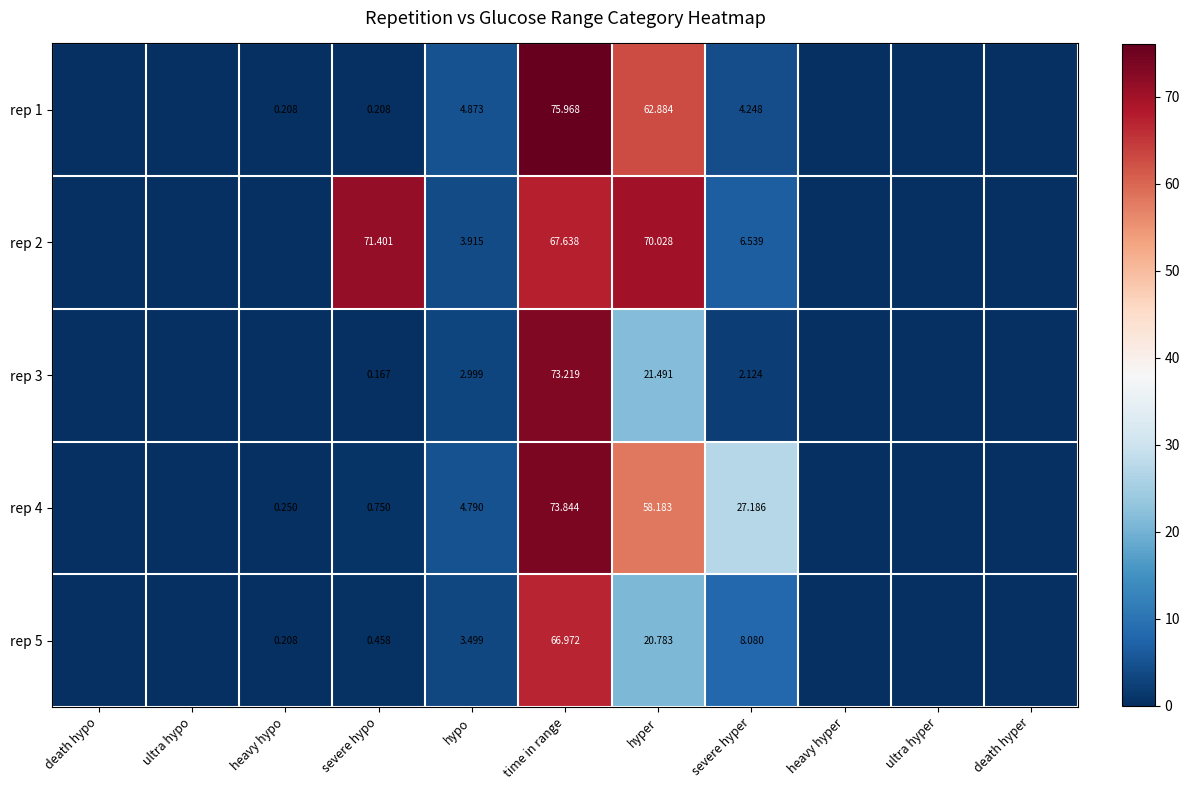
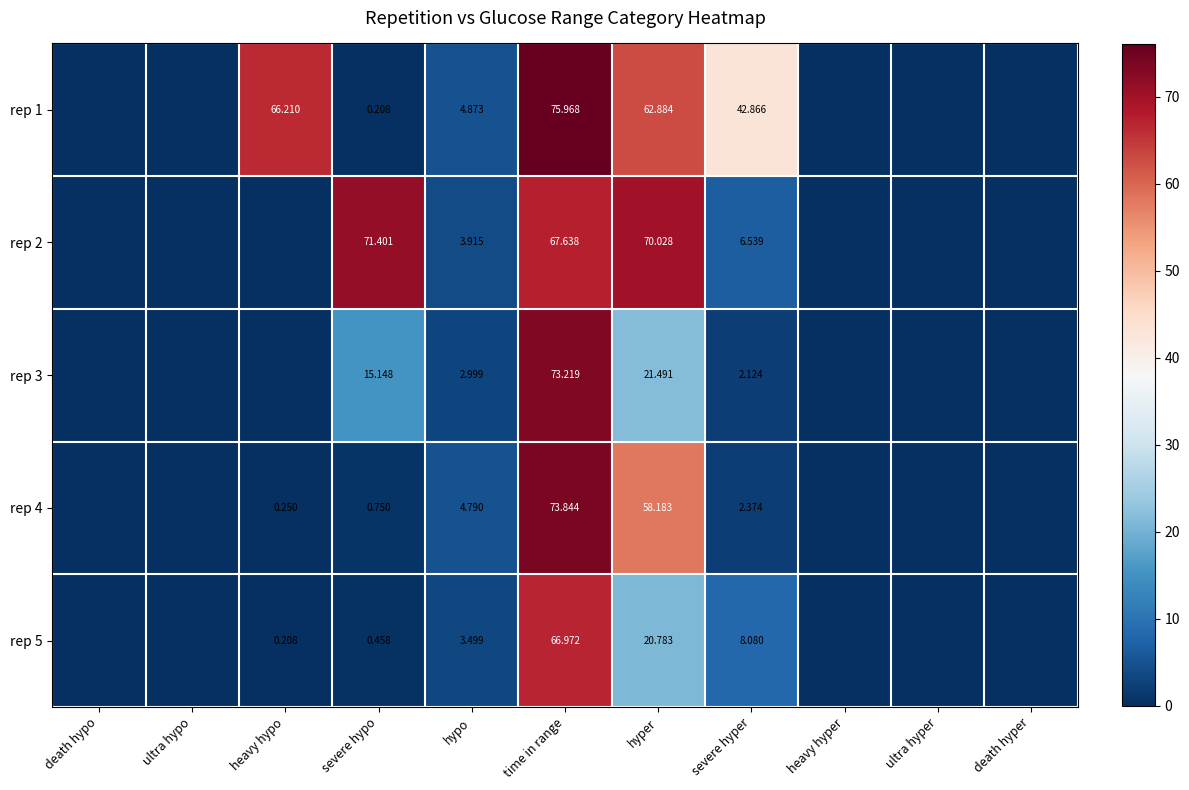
rep 1, heavy hypo: 0.208 -> 66.210
rep 1, severe hyper: 4.248 -> 42.866
rep 3, severe hypo: 0.167 -> 15.148
rep 4, severe hyper: 27.186 -> 2.374
